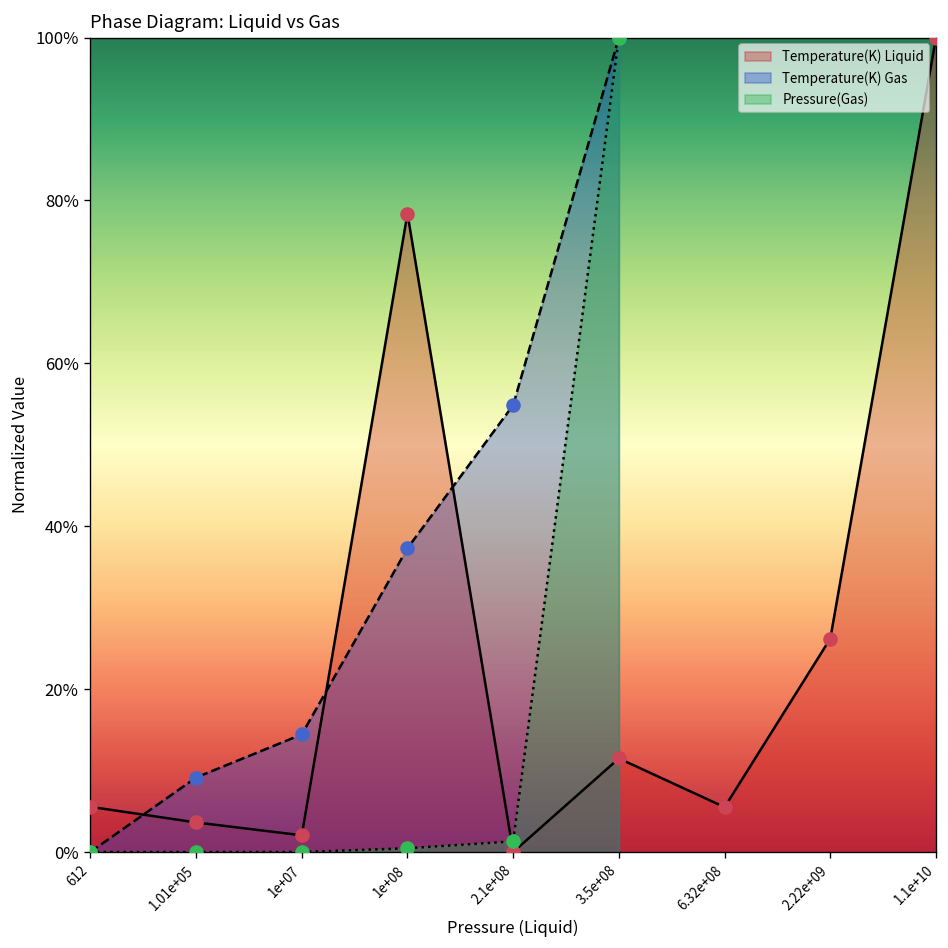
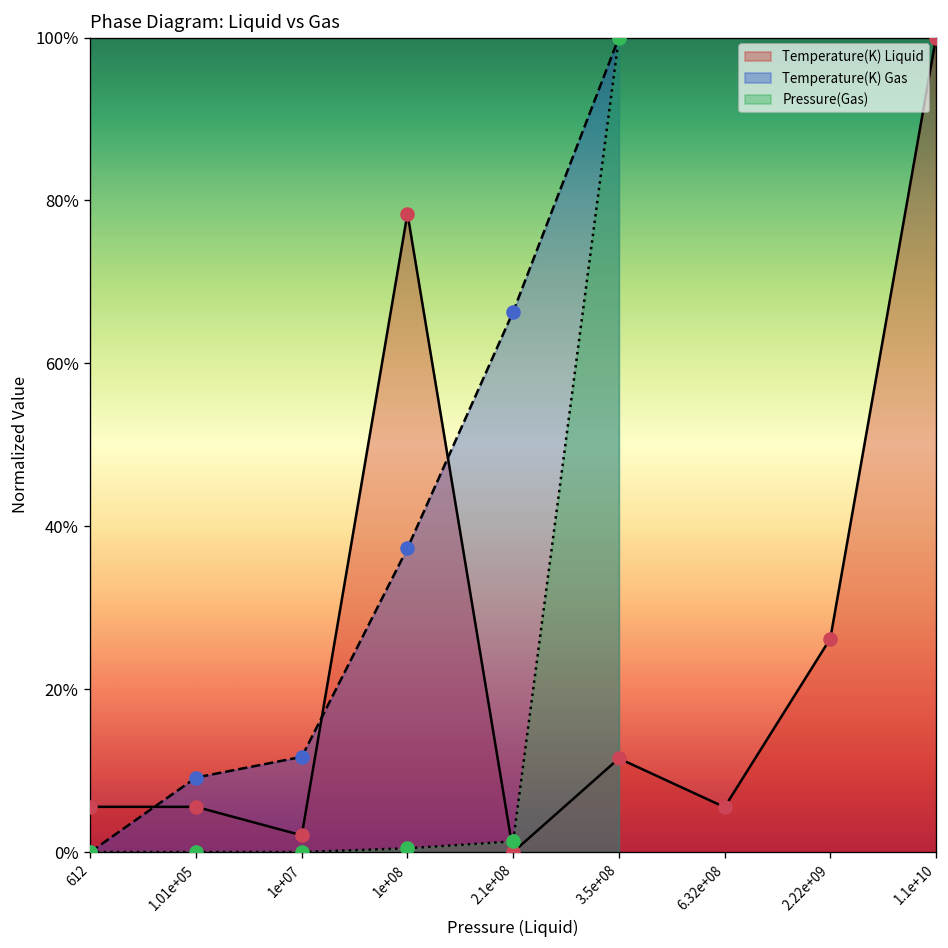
Temperature(K) Liquid, 1.01e+05: 4% -> 6%
Temperature(K) Gas, 1e+07: 14% -> 12%
Temperature(K) Gas, 2.1e+08: 55% -> 66%
